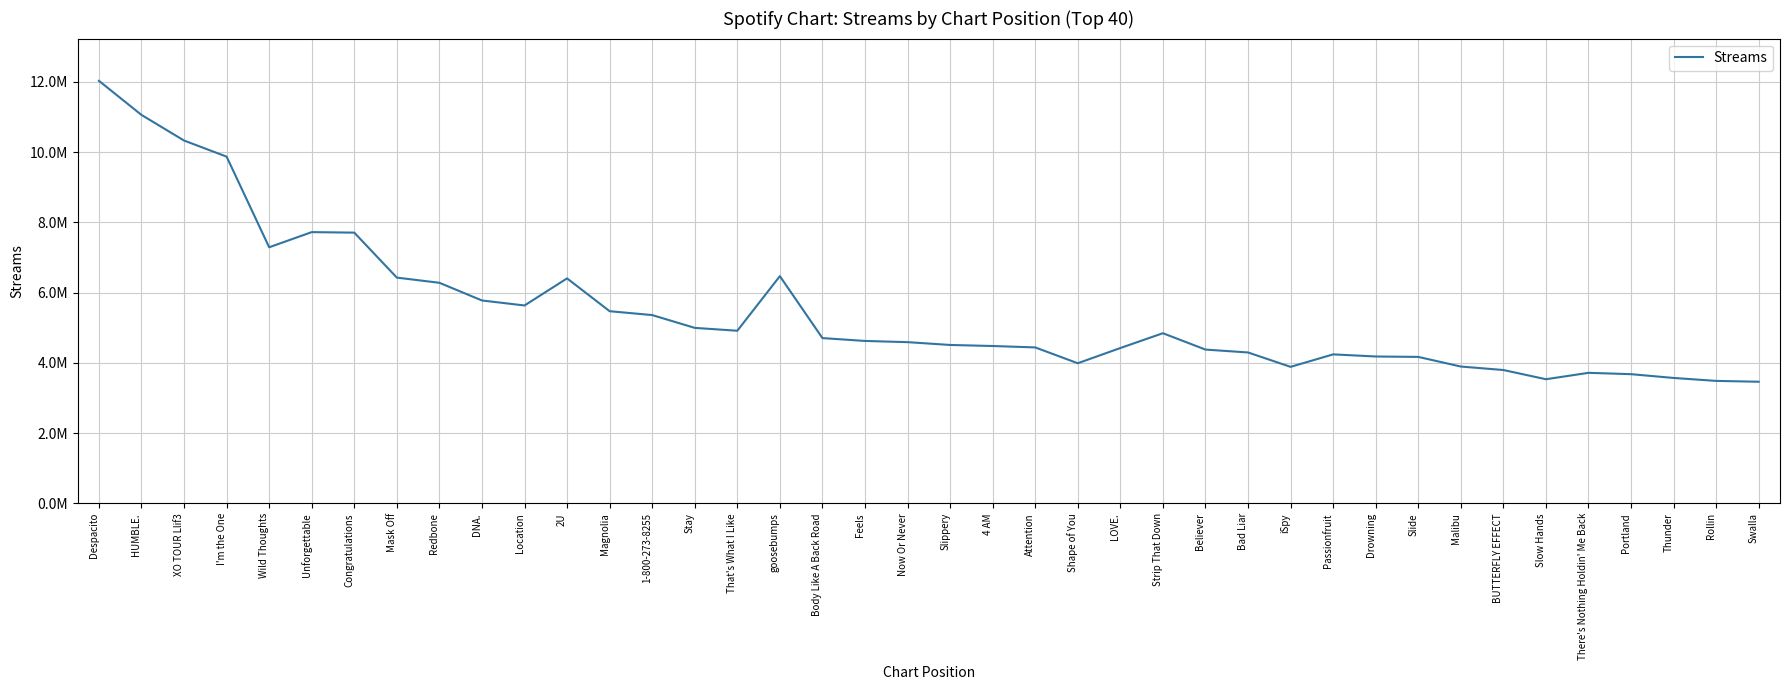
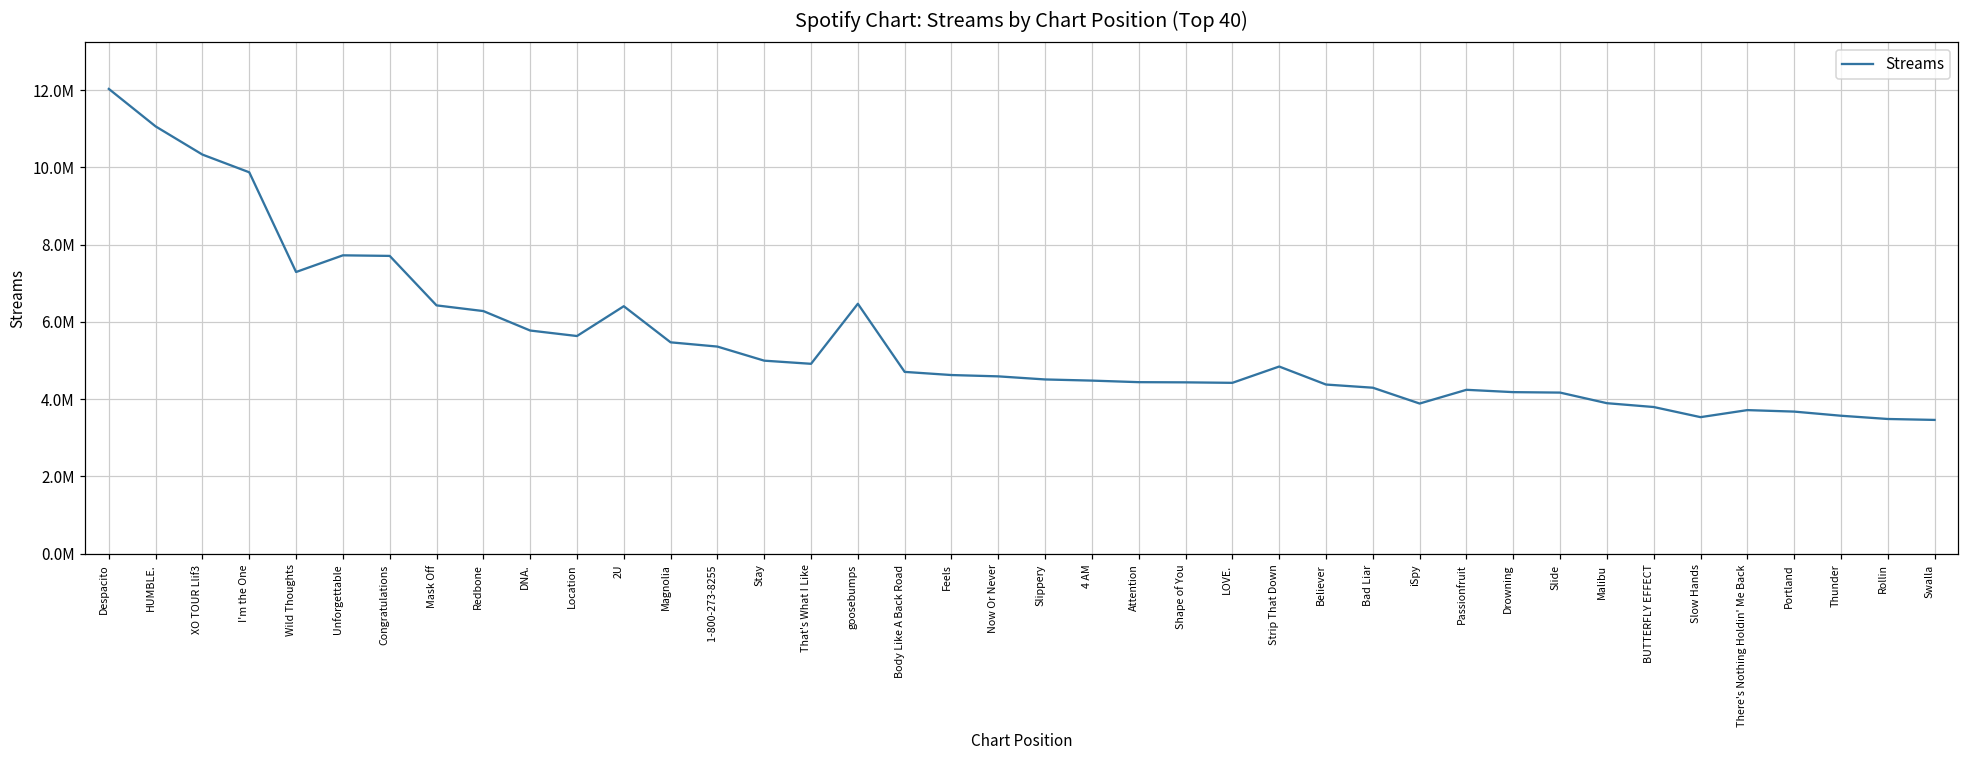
Shape of You: 4000000 -> 4400000
